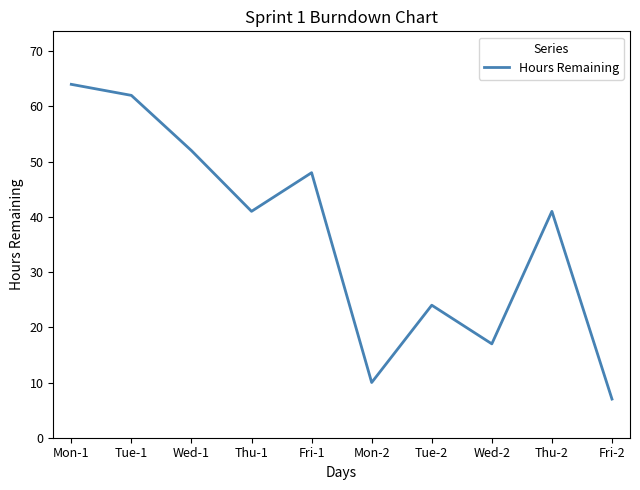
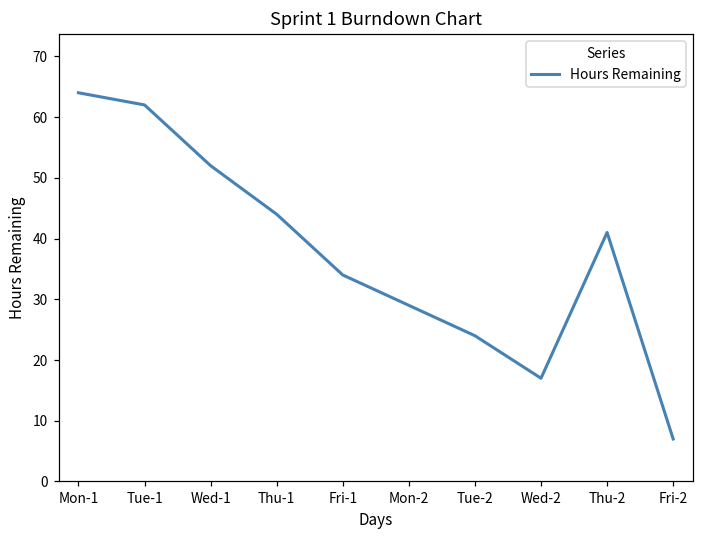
Thu-1: 41 -> 44
Fri-1: 48 -> 34
Mon-2: 10 -> 29
